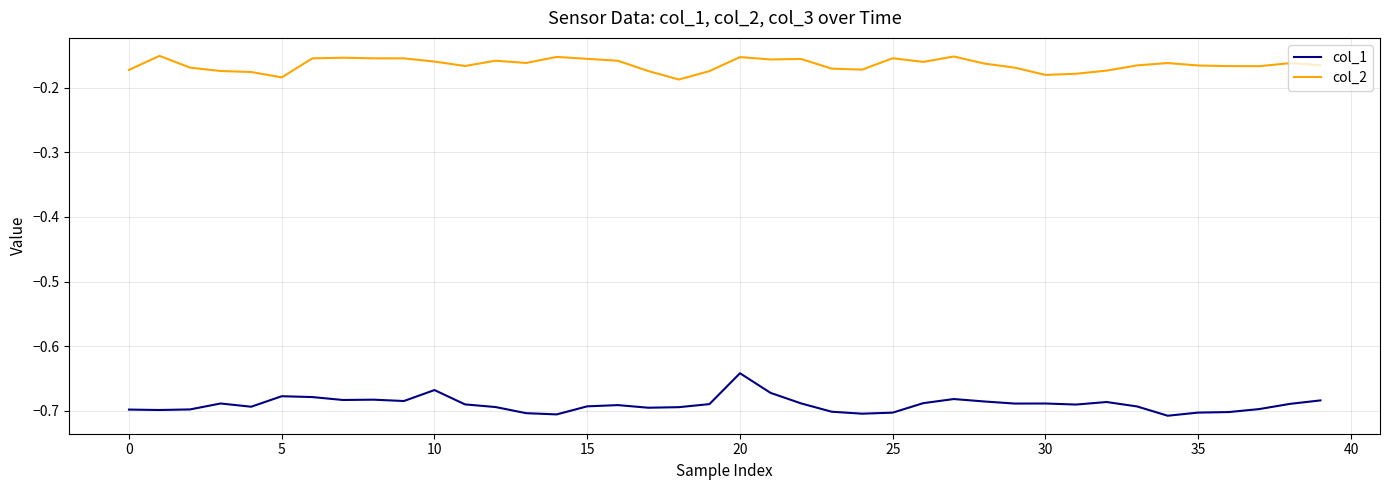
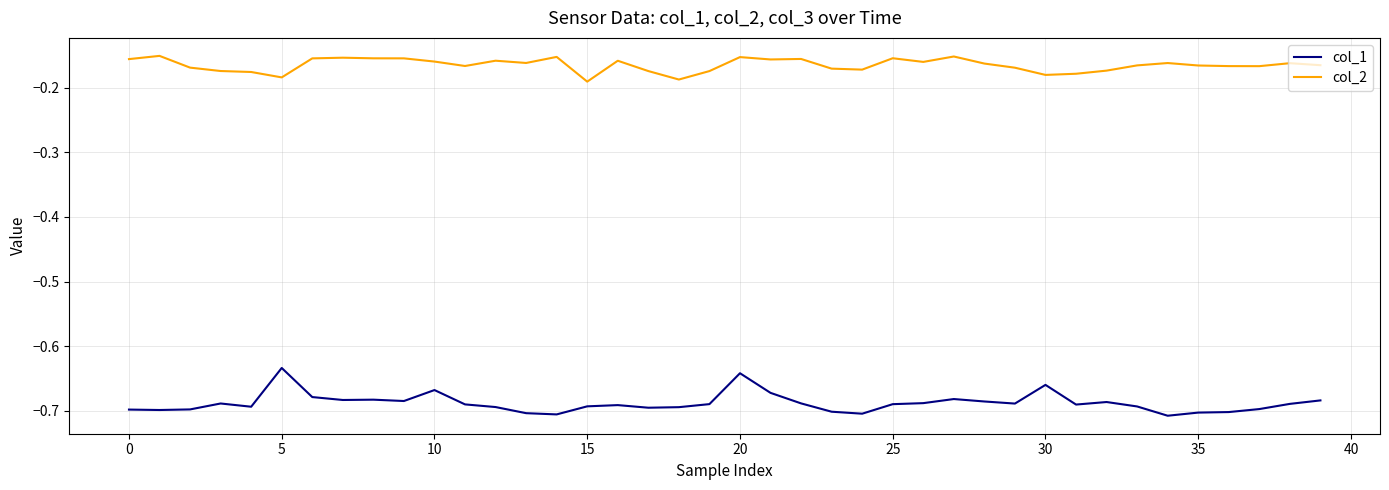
col_2, 0: -0.17 -> -0.16
col_1, 5: -0.68 -> -0.63
col_2, 15: -0.16 -> -0.19
col_1, 25: -0.70 -> -0.69
col_1, 30: -0.69 -> -0.66
